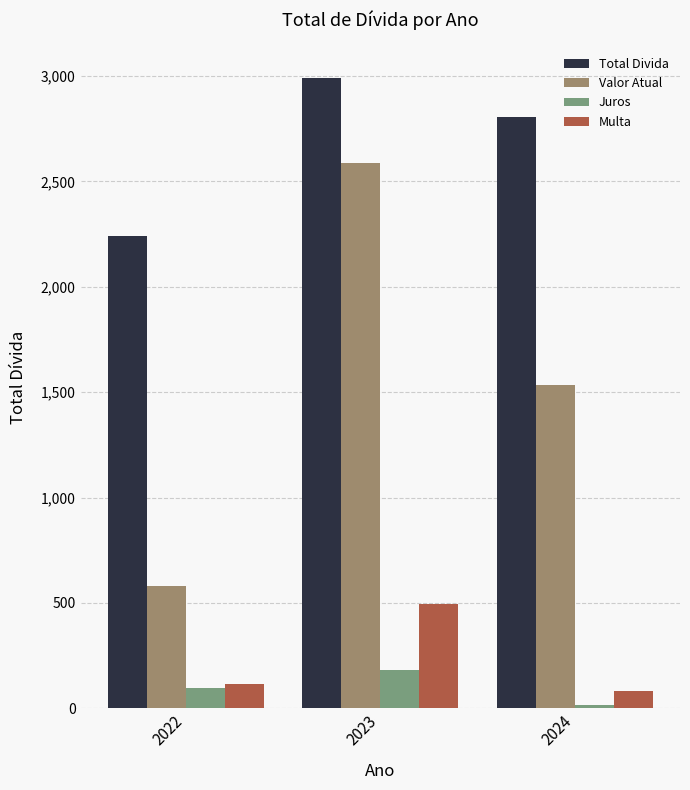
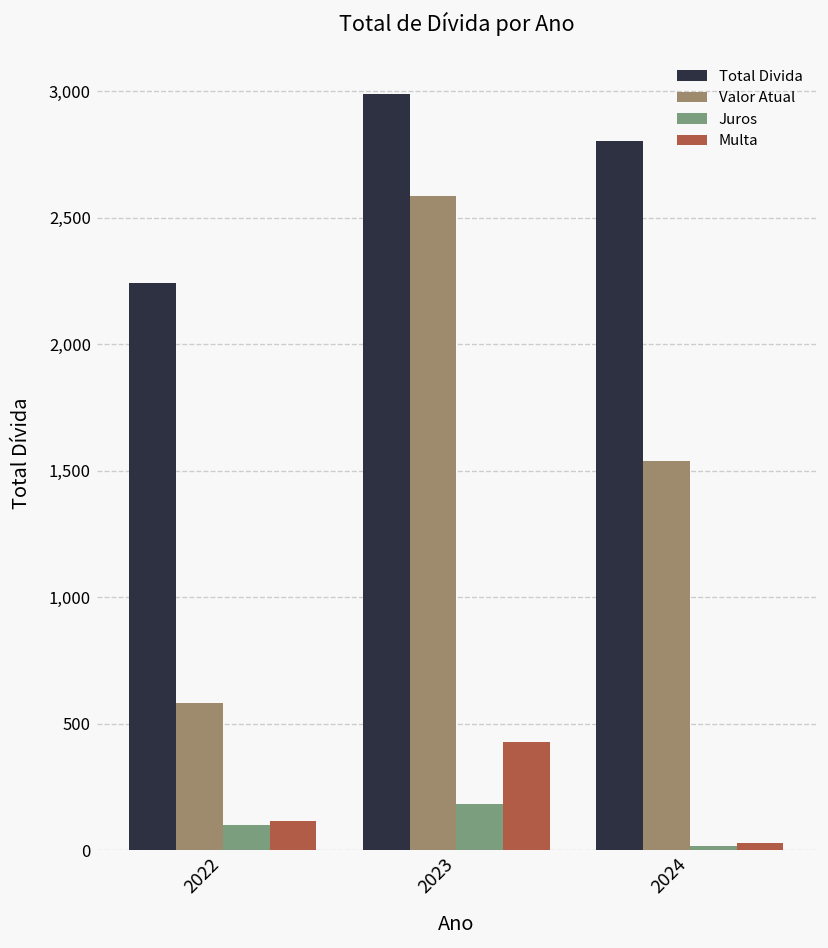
Multa, 2023: 490 -> 430
Multa, 2024: 80 -> 30
